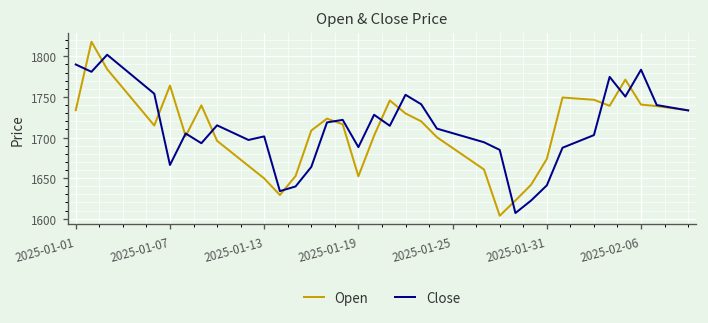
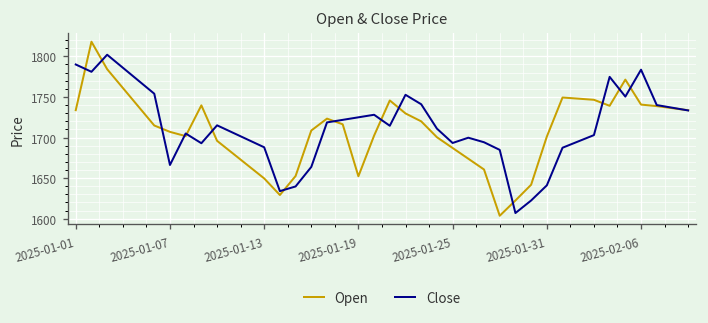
Open, 2025-01-07: 1760 -> 1710
Close, 2025-01-13: 1700 -> 1690
Close, 2025-01-19: 1690 -> 1720
Close, 2025-01-25: 1710 -> 1690
Open, 2025-01-31: 1670 -> 1700
